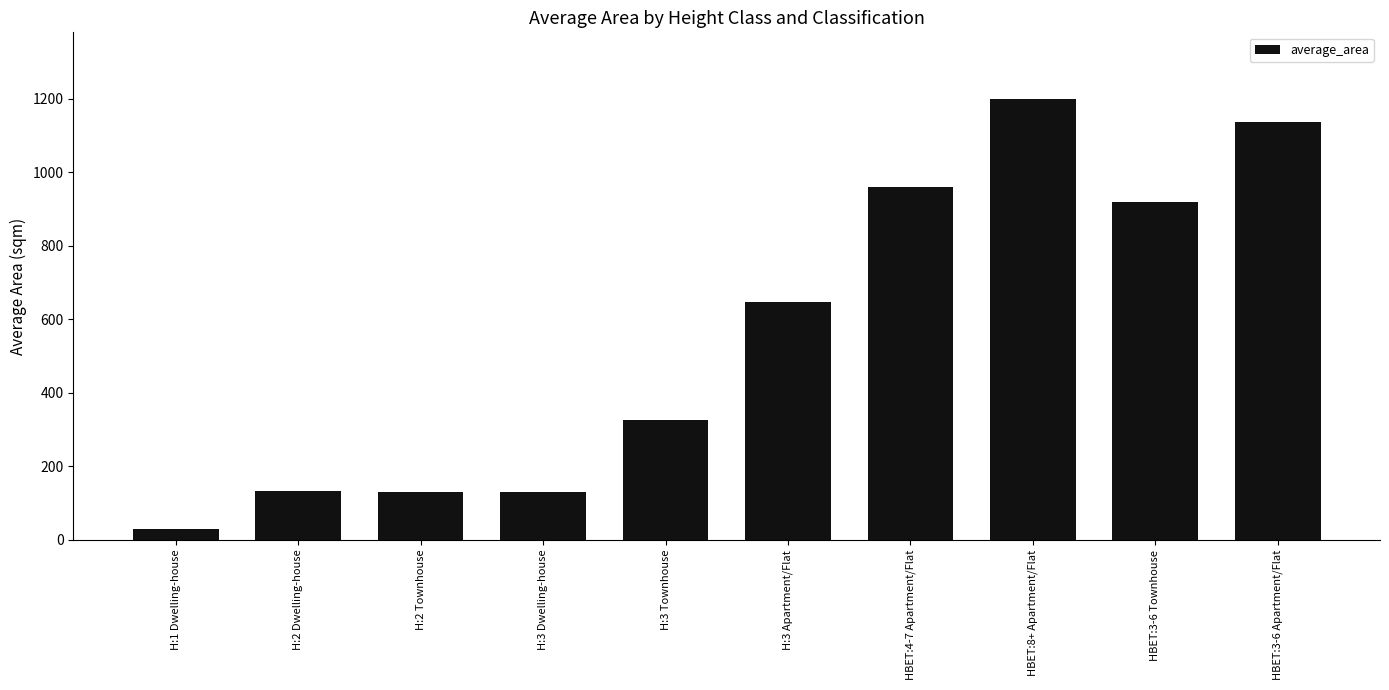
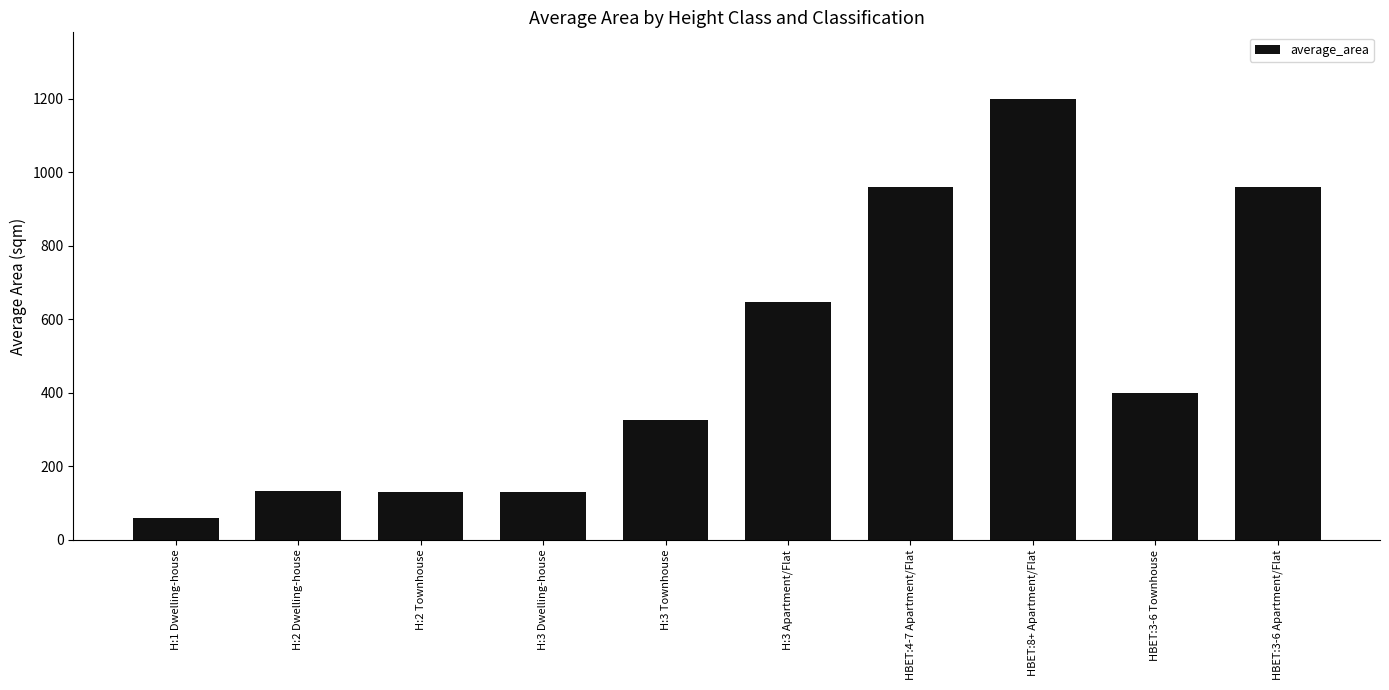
H:1 Dwelling-house: 30 -> 60
HBET:3-6 Townhouse: 920 -> 400
HBET:3-6 Apartment/Flat: 1140 -> 960
